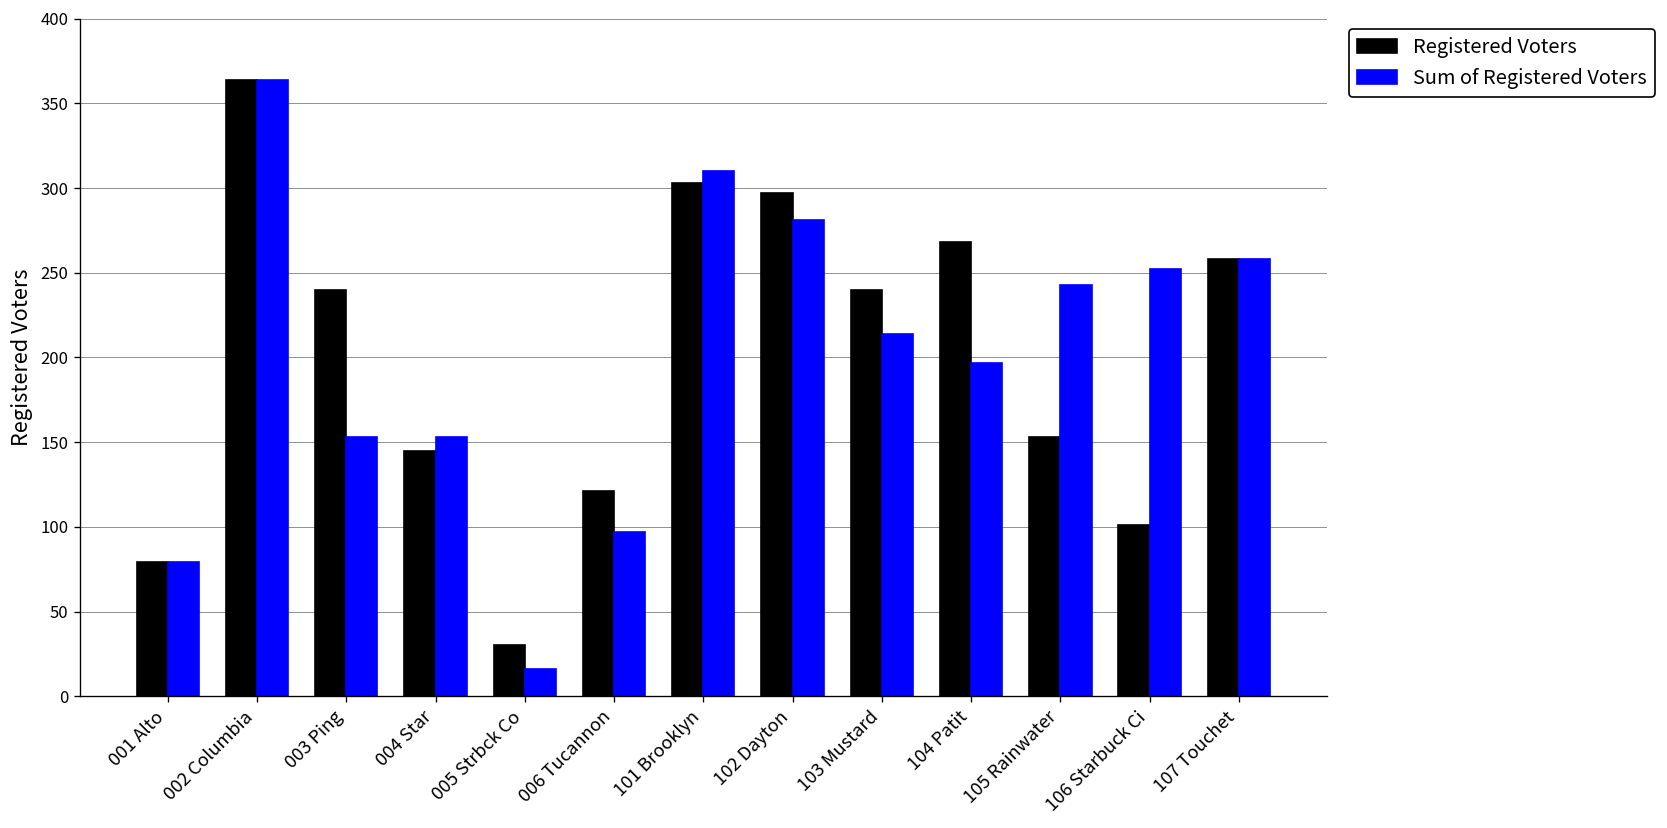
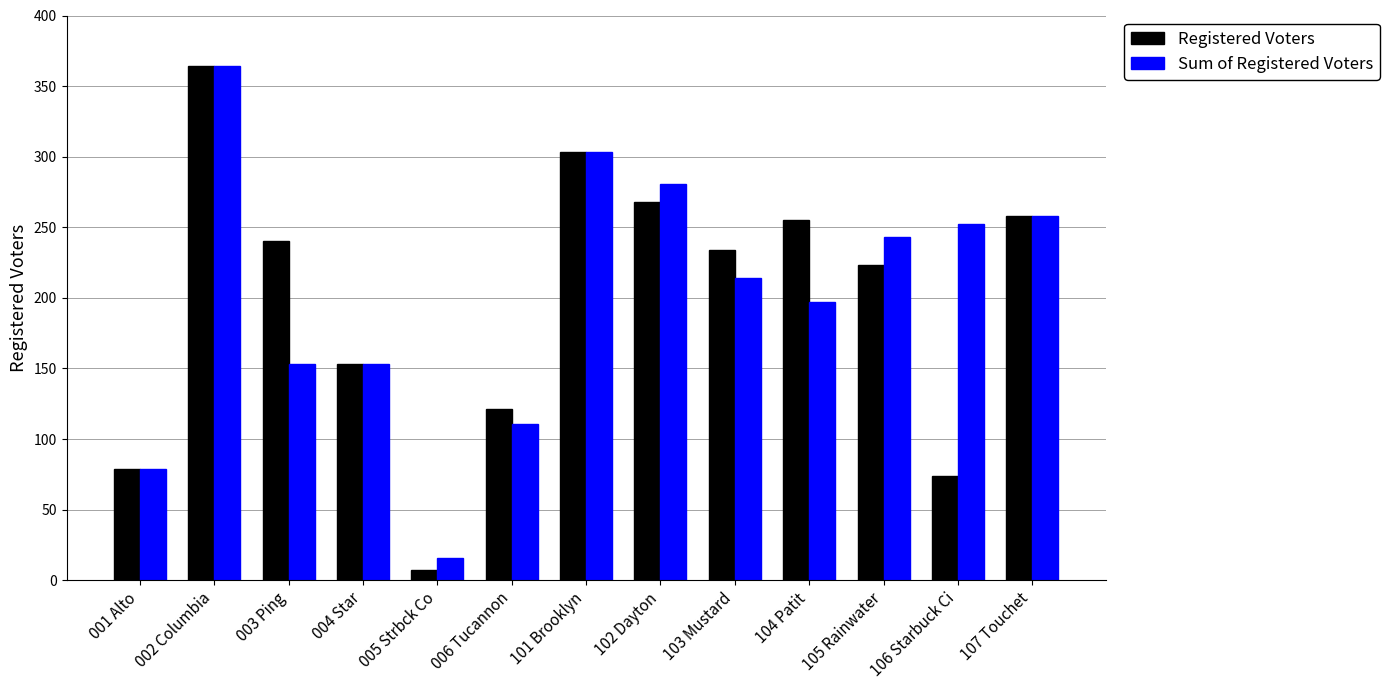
Registered Voters, 004 Star: 145 -> 153
Registered Voters, 005 Strbck Co: 30 -> 7
Sum of Registered Voters, 006 Tucannon: 97 -> 111
Sum of Registered Voters, 101 Brooklyn: 310 -> 303
Registered Voters, 102 Dayton: 297 -> 268
Registered Voters, 103 Mustard: 240 -> 234
Registered Voters, 104 Patit: 268 -> 255
Registered Voters, 105 Rainwater: 153 -> 223
Registered Voters, 106 Starbuck Ci: 101 -> 74
